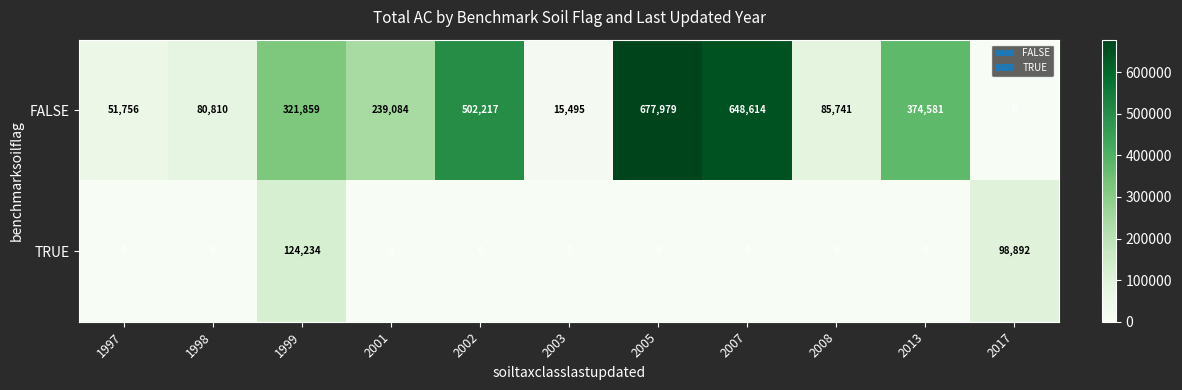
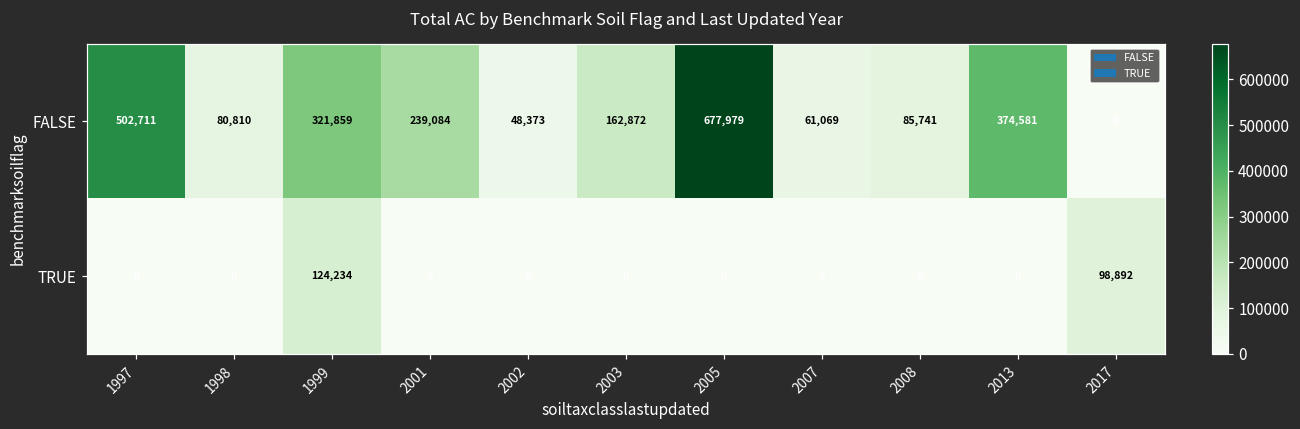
FALSE, 1997: 51,756 -> 502,711
FALSE, 2002: 502,217 -> 48,373
FALSE, 2003: 15,495 -> 162,872
FALSE, 2007: 648,614 -> 61,069
